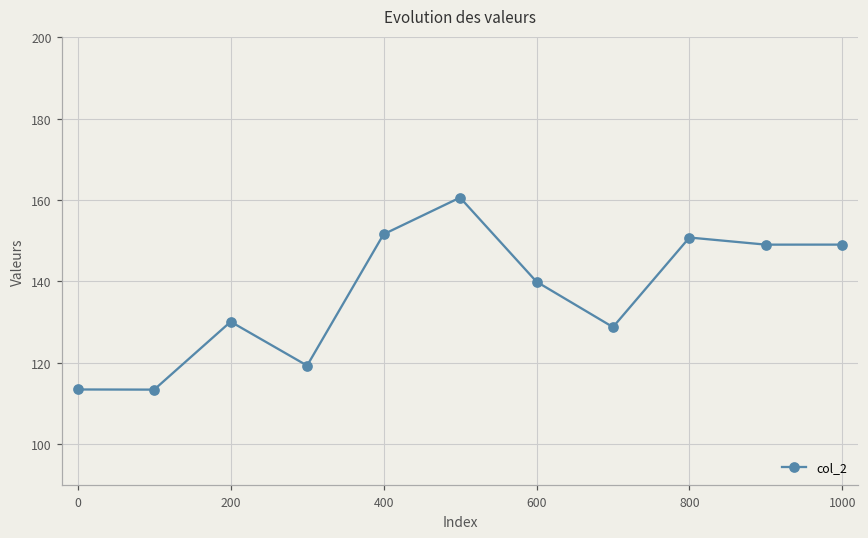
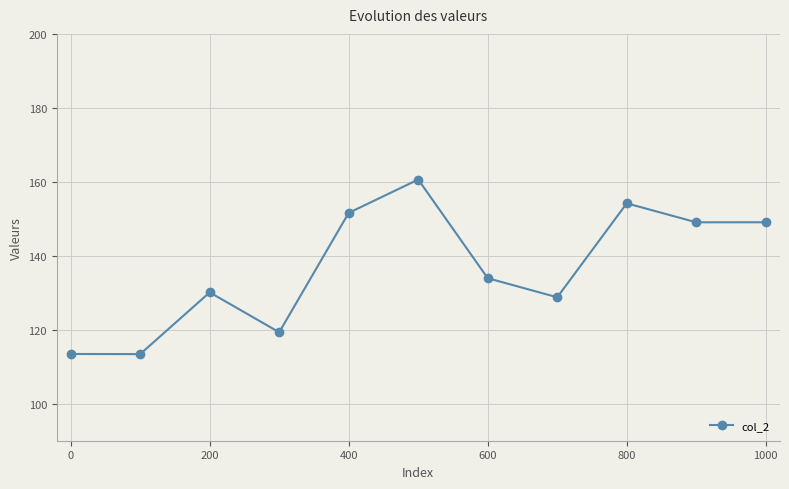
600: 140 -> 134
800: 151 -> 154
